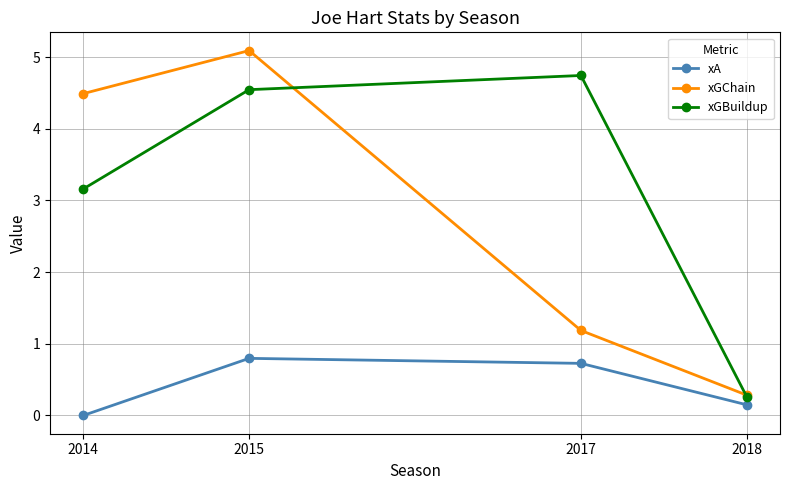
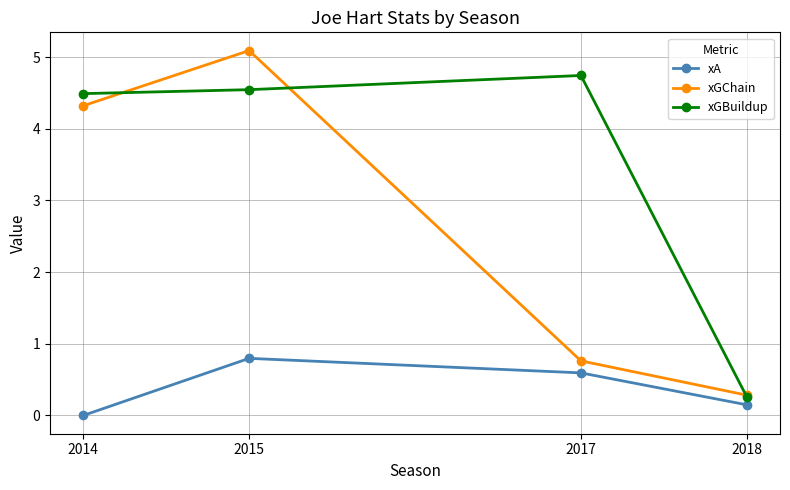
xGChain, 2014: 4.5 -> 4.3
xGBuildup, 2014: 3.2 -> 4.5
xA, 2017: 0.7 -> 0.6
xGChain, 2017: 1.2 -> 0.8
